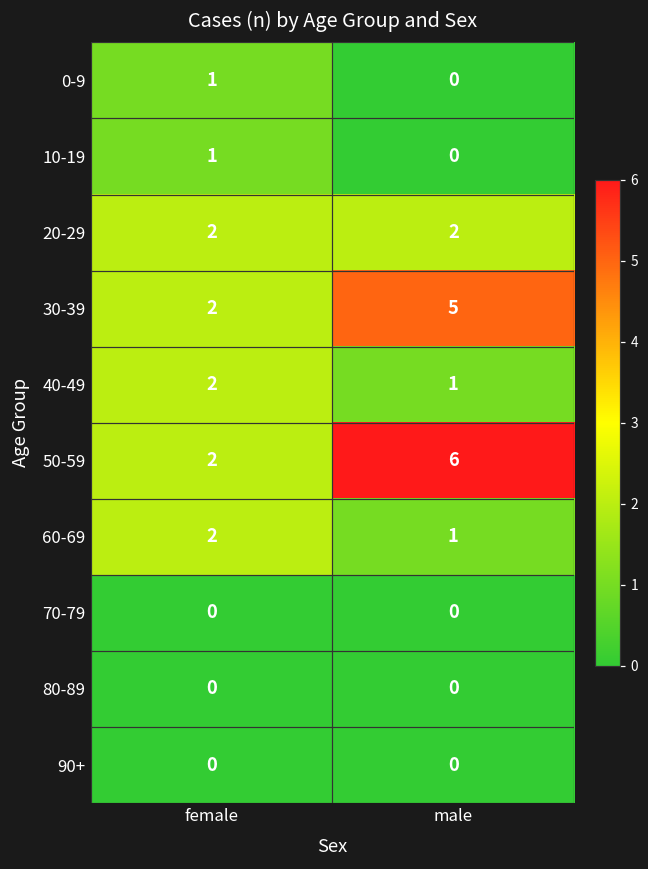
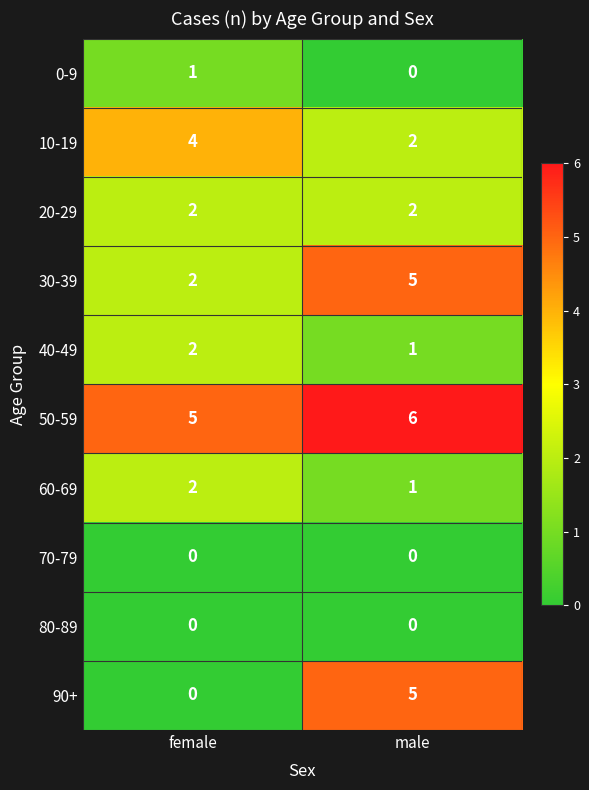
10-19, female: 1 -> 4
10-19, male: 0 -> 2
50-59, female: 2 -> 5
90+, male: 0 -> 5
